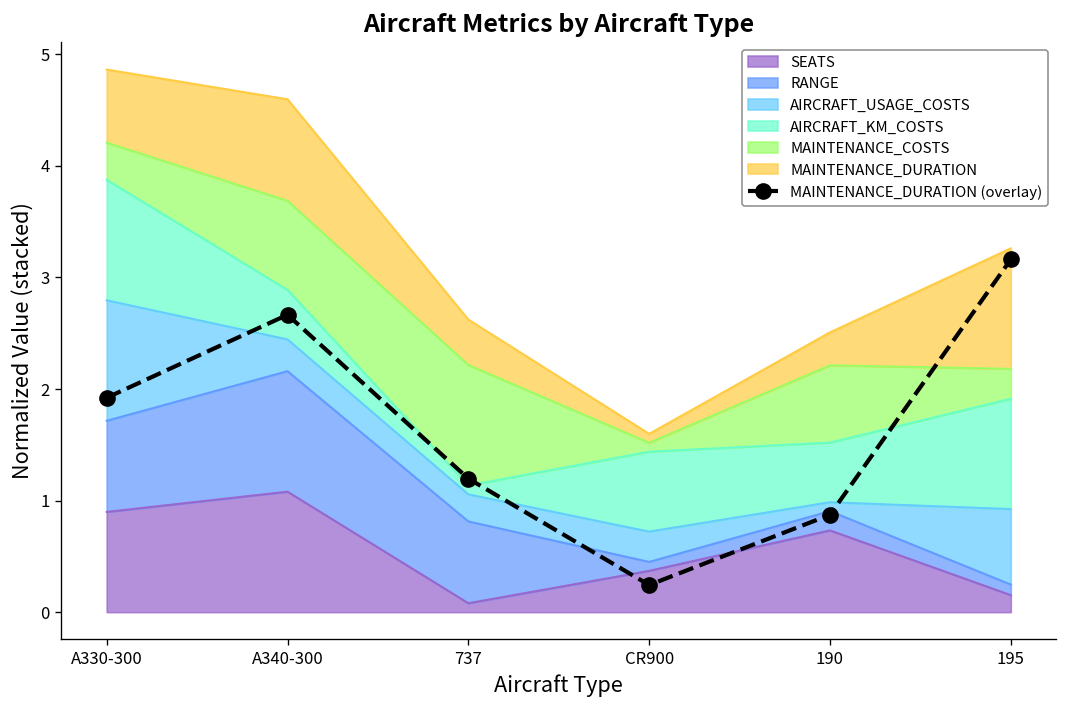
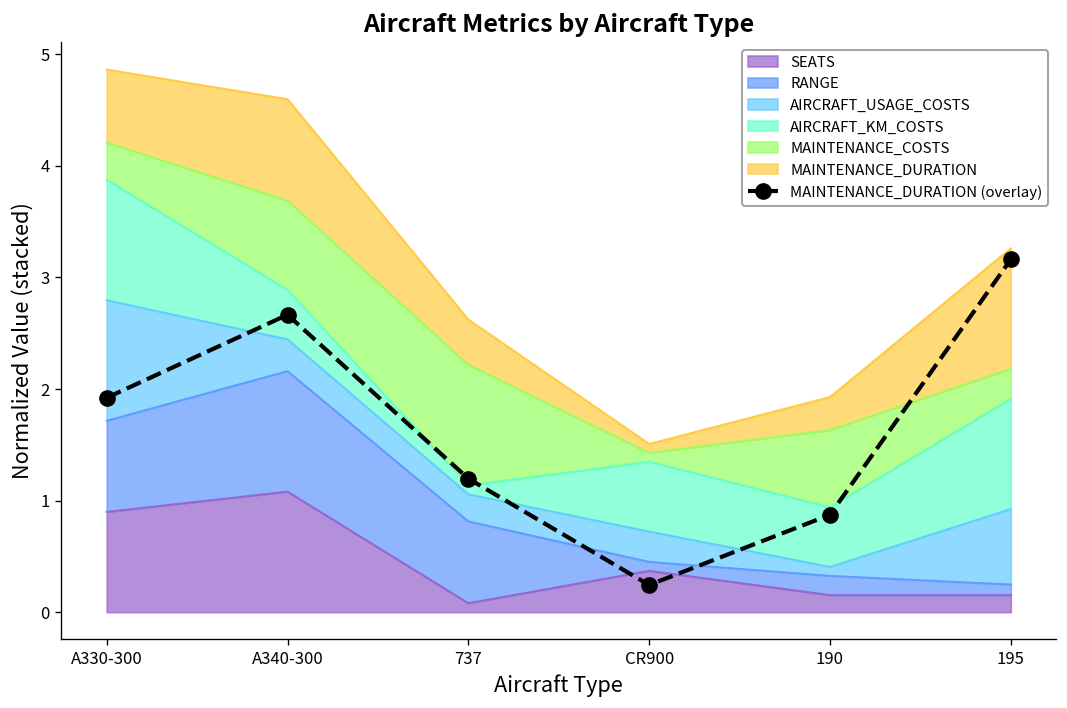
AIRCRAFT_KM_COSTS, CR900: 0.7 -> 0.6
SEATS, 190: 0.7 -> 0.2
